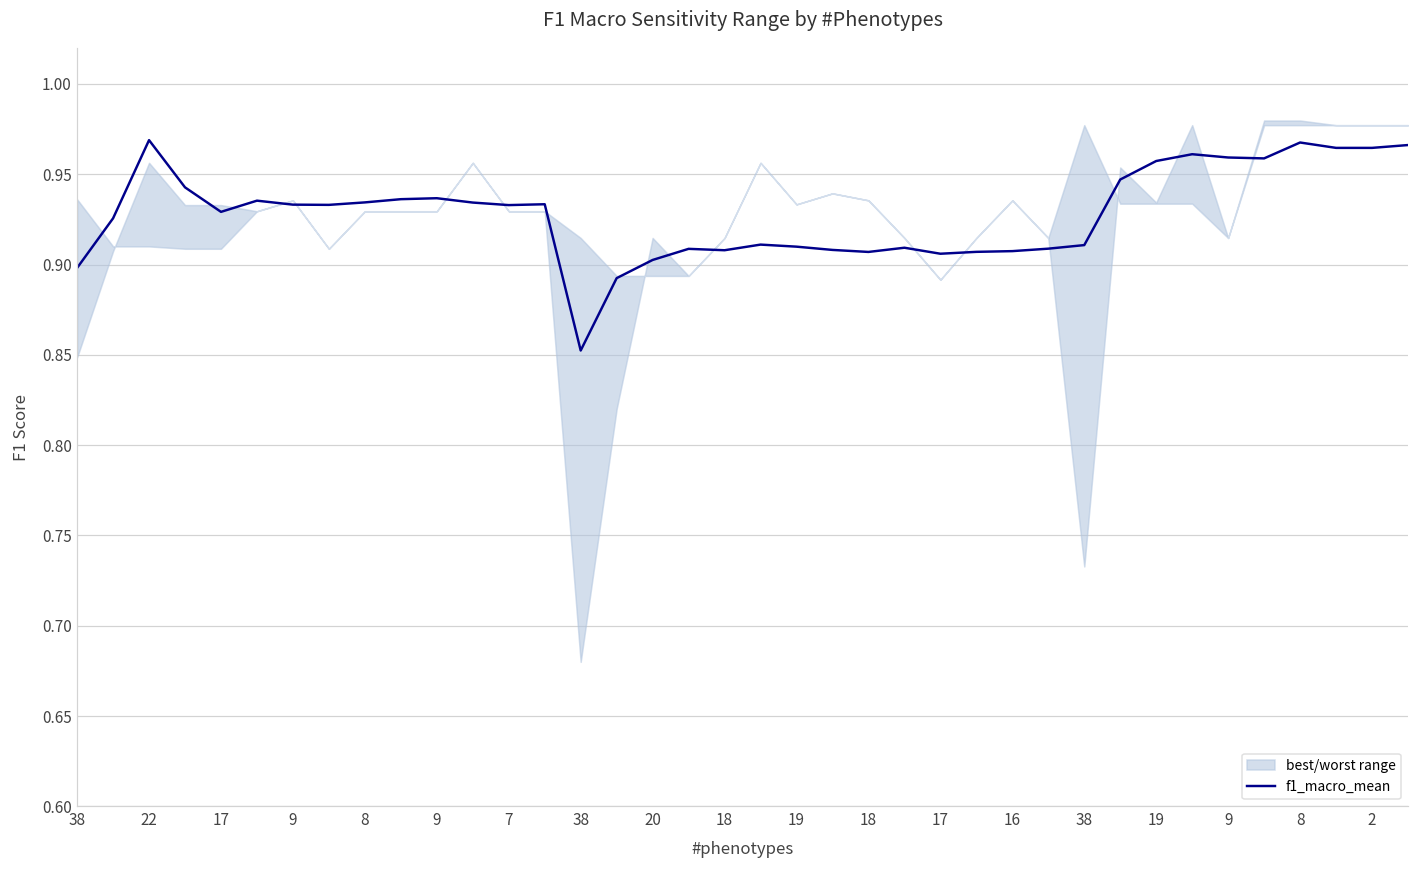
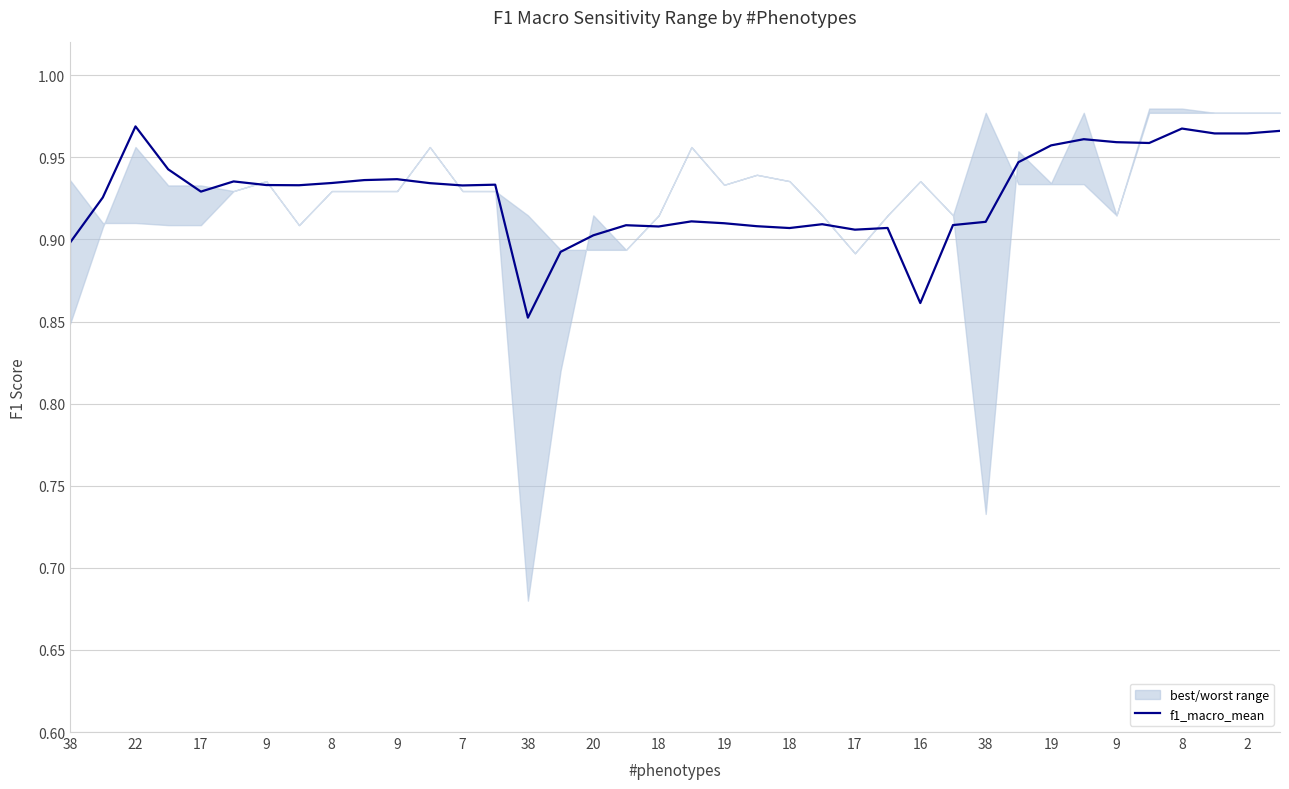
f1_macro_mean, 16: 0.907 -> 0.861
